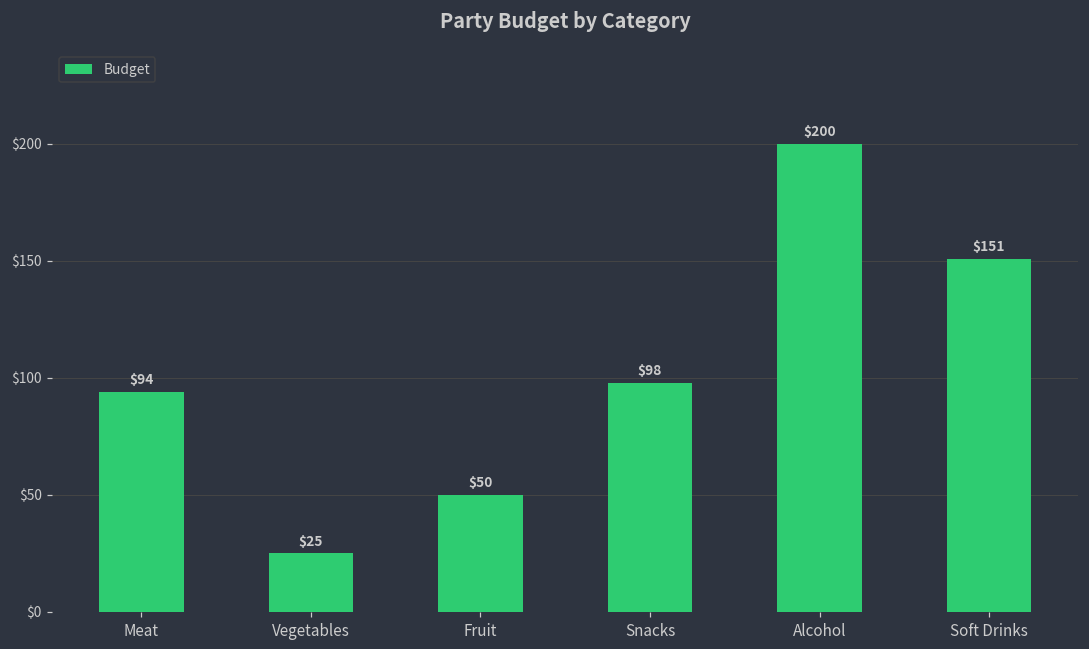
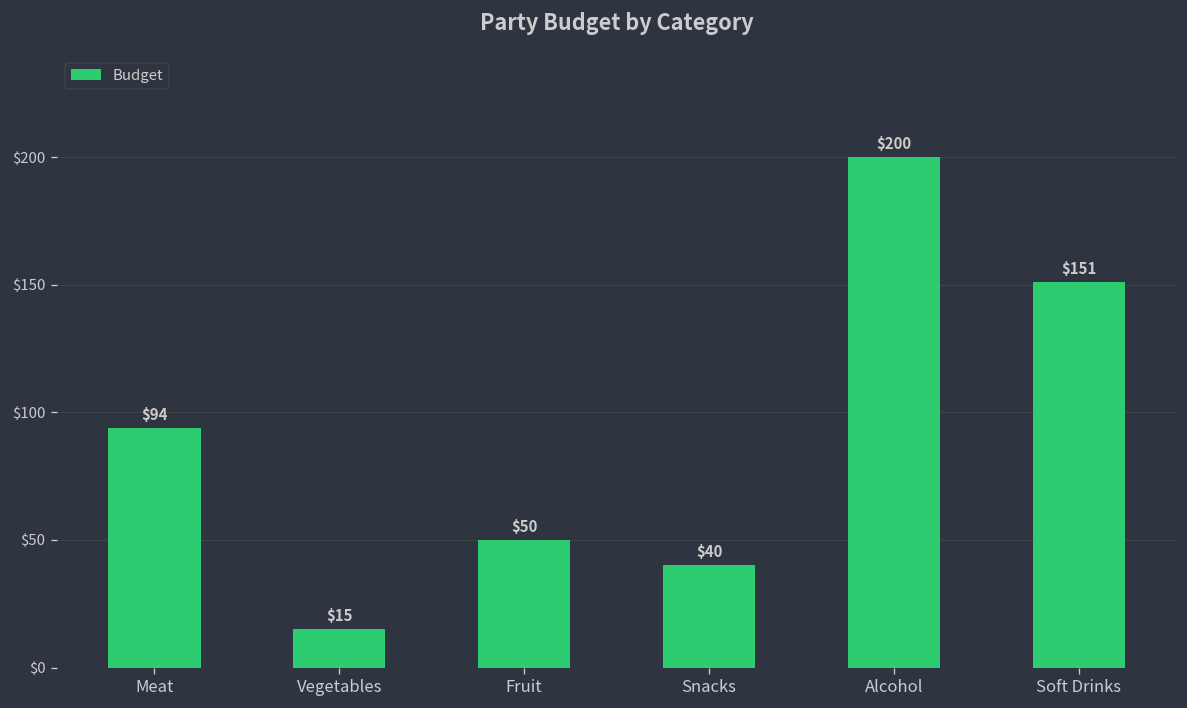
Vegetables: $25 -> $15
Snacks: $98 -> $40
